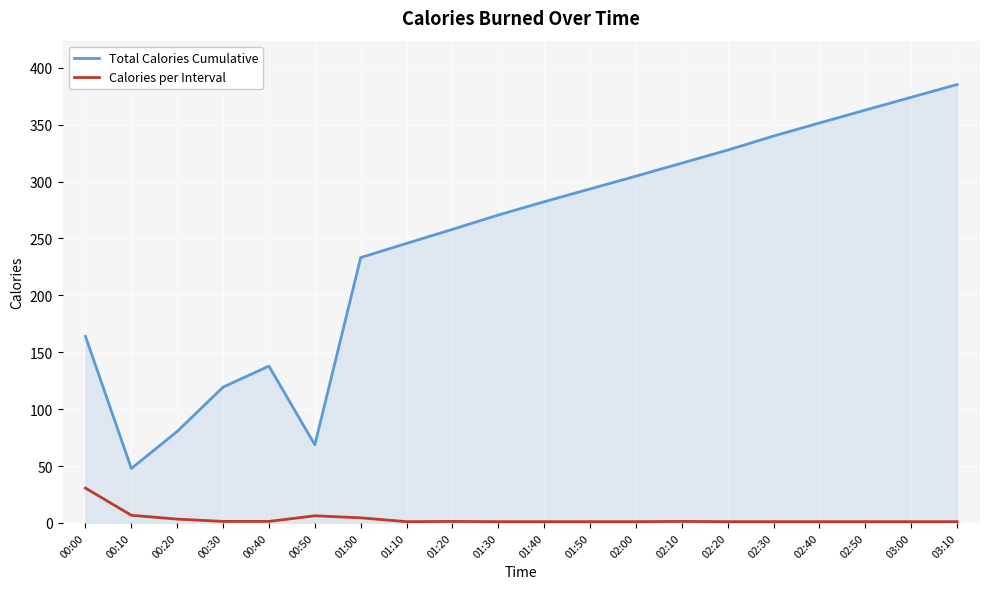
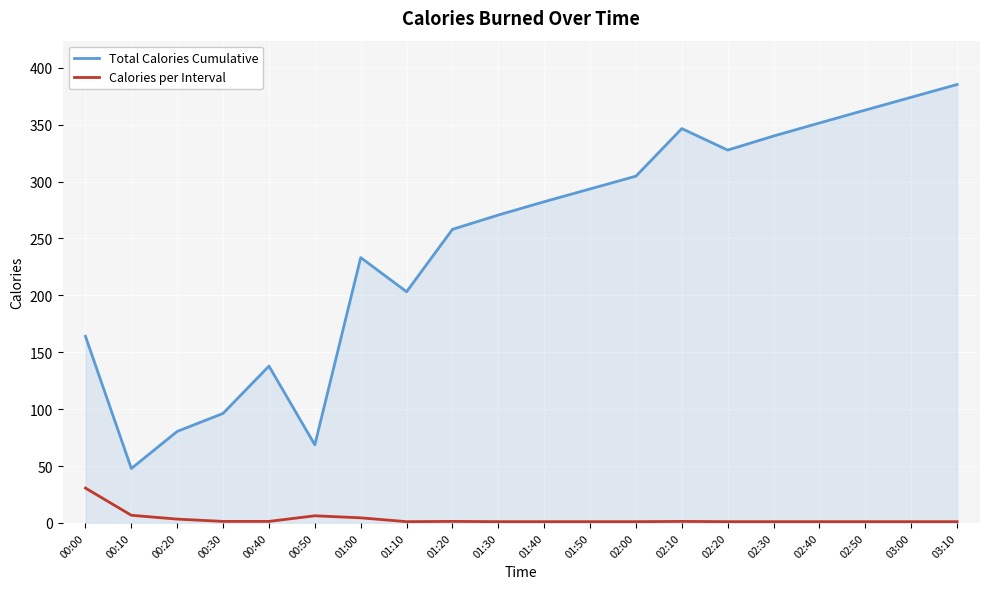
Total Calories Cumulative, 00:30: 119 -> 96
Total Calories Cumulative, 01:10: 246 -> 203
Total Calories Cumulative, 02:10: 316 -> 346
